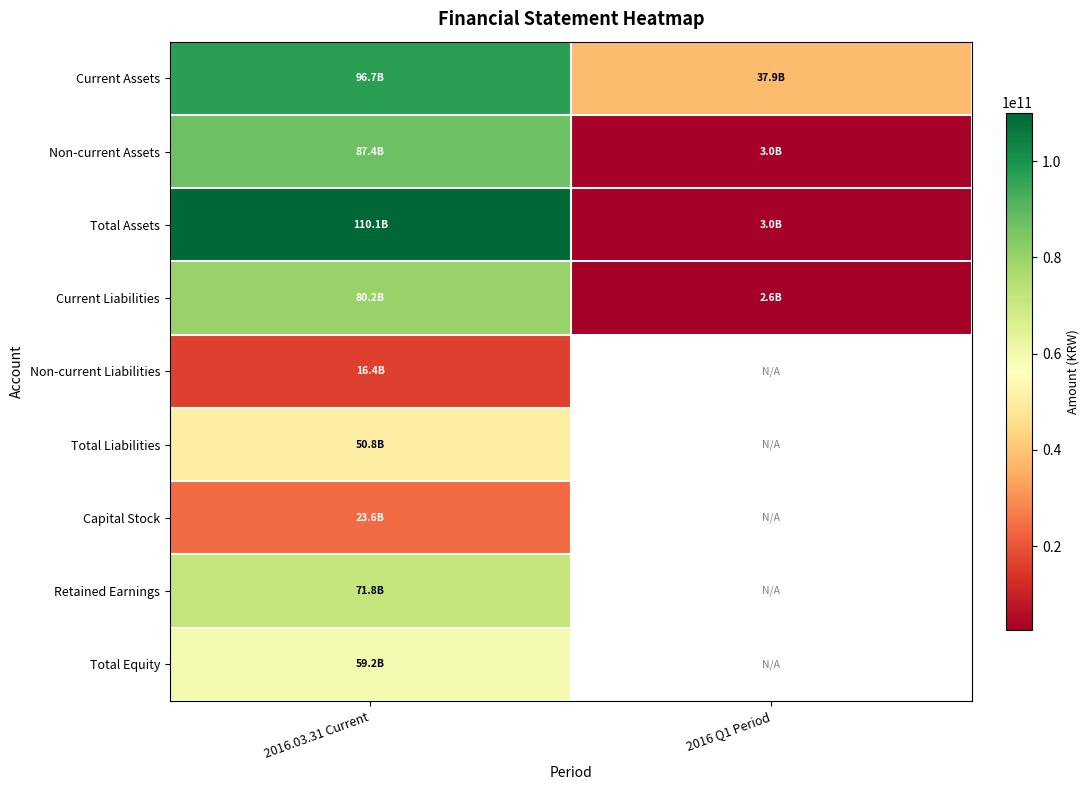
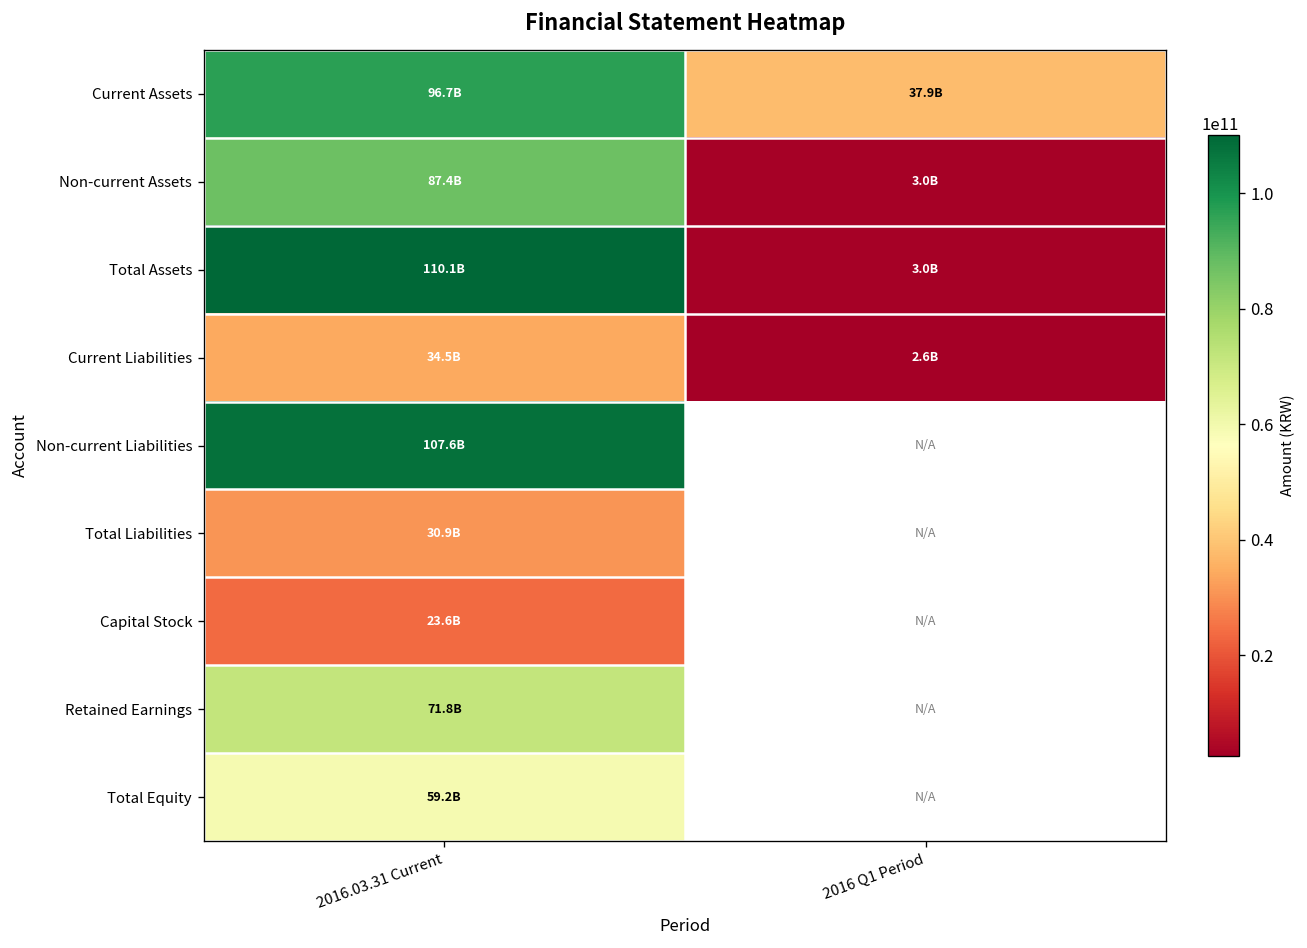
Current Liabilities, 2016.03.31 Current: 80.2B -> 34.5B
Non-current Liabilities, 2016.03.31 Current: 16.4B -> 107.6B
Total Liabilities, 2016.03.31 Current: 50.8B -> 30.9B
